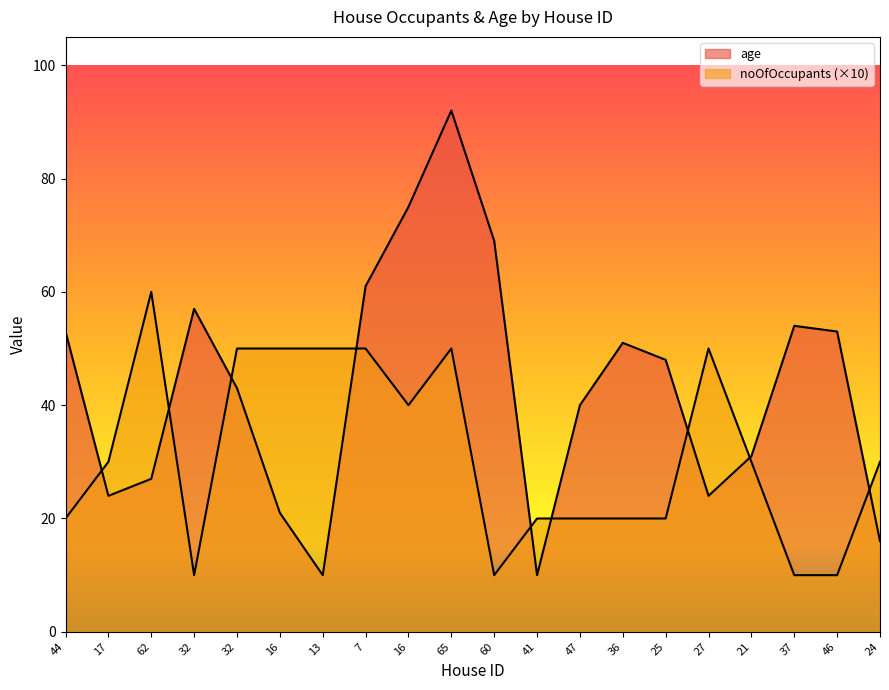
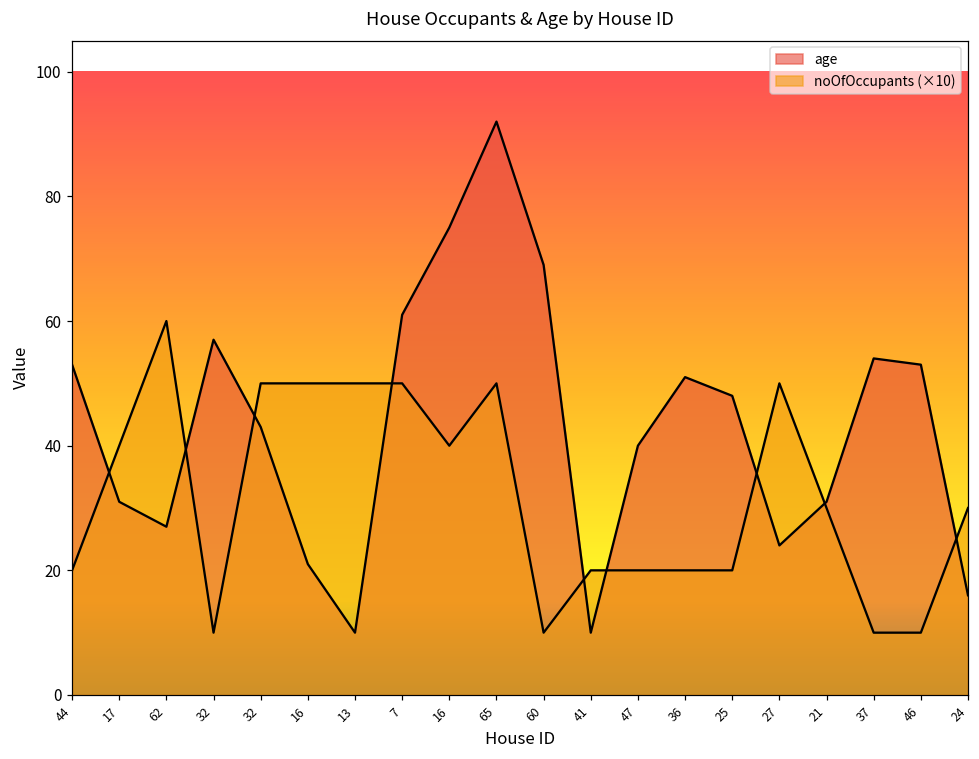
age, 17: 24 -> 31
noOfOccupants (×10), 17: 30 -> 40
